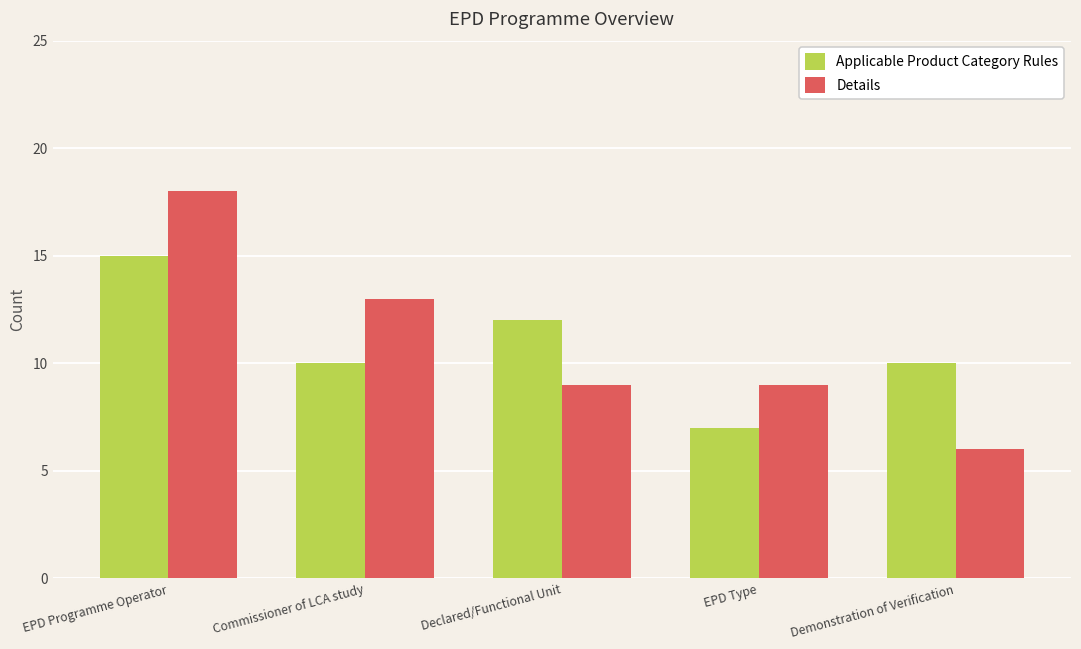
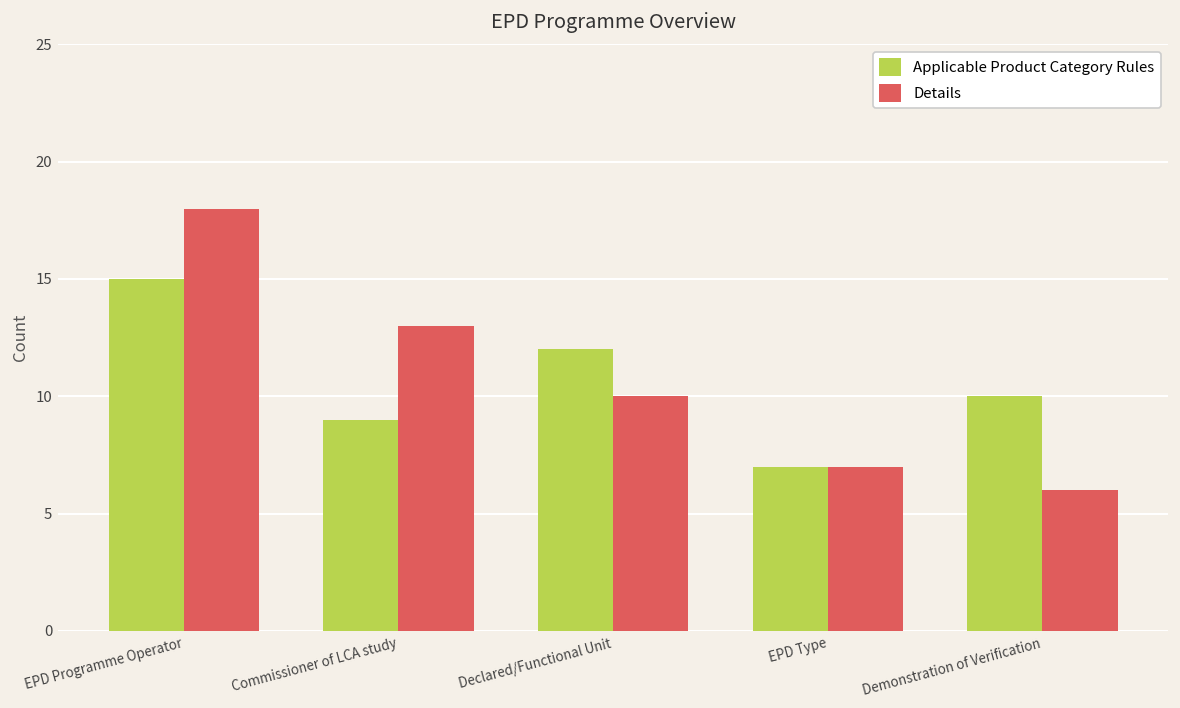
Applicable Product Category Rules, Commissioner of LCA study: 10 -> 9
Details, Declared/Functional Unit: 9 -> 10
Details, EPD Type: 9 -> 7
